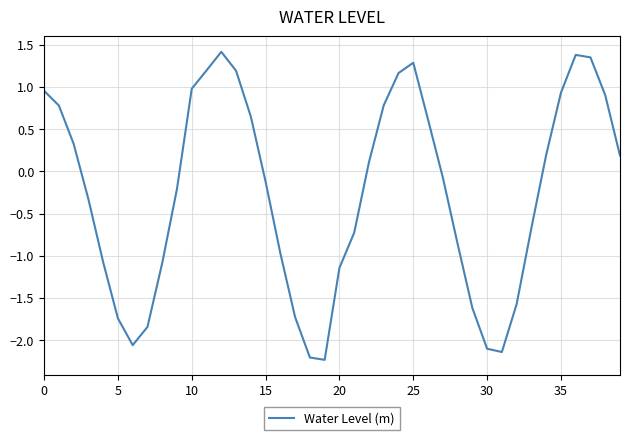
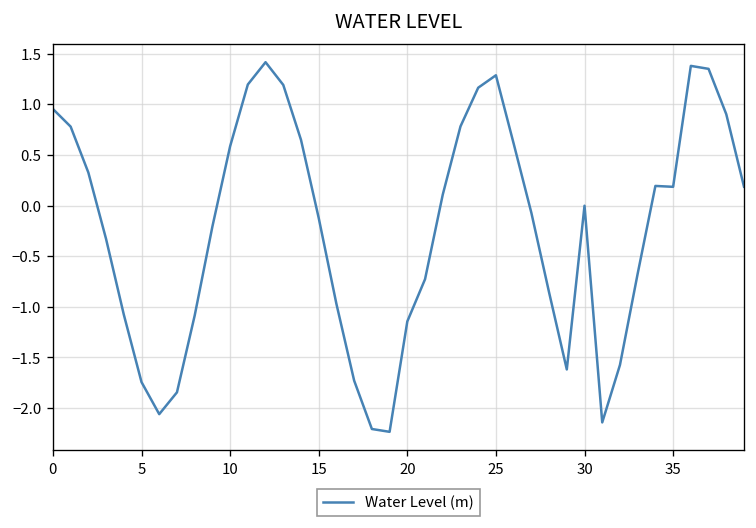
10: 1.0 -> 0.6
30: -2.1 -> 0.0
35: 0.9 -> 0.2
